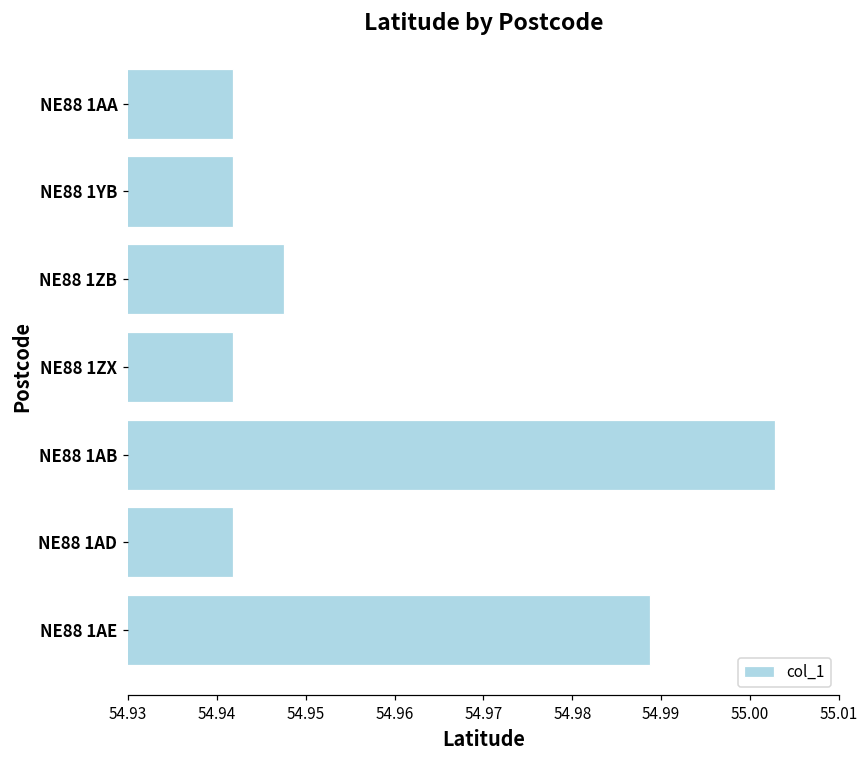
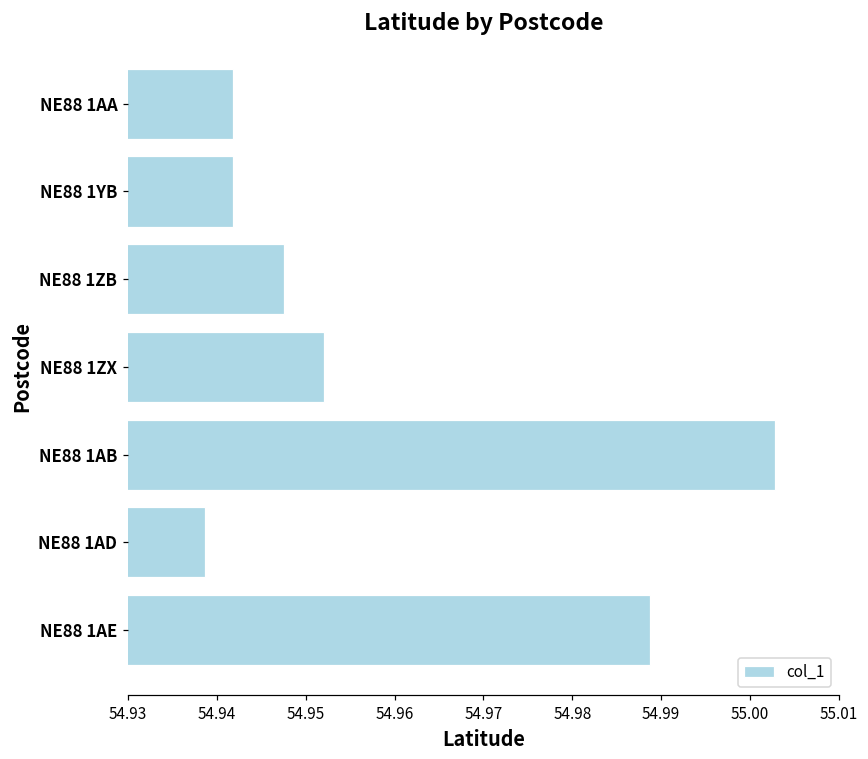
NE88 1ZX: 54.942 -> 54.952
NE88 1AD: 54.942 -> 54.939
